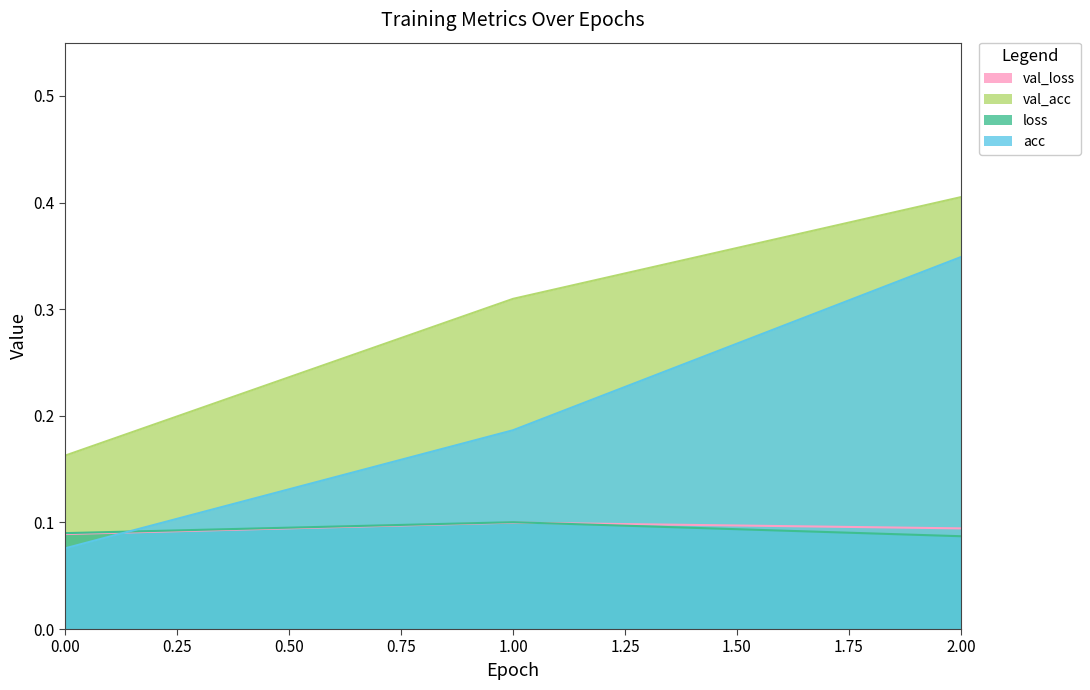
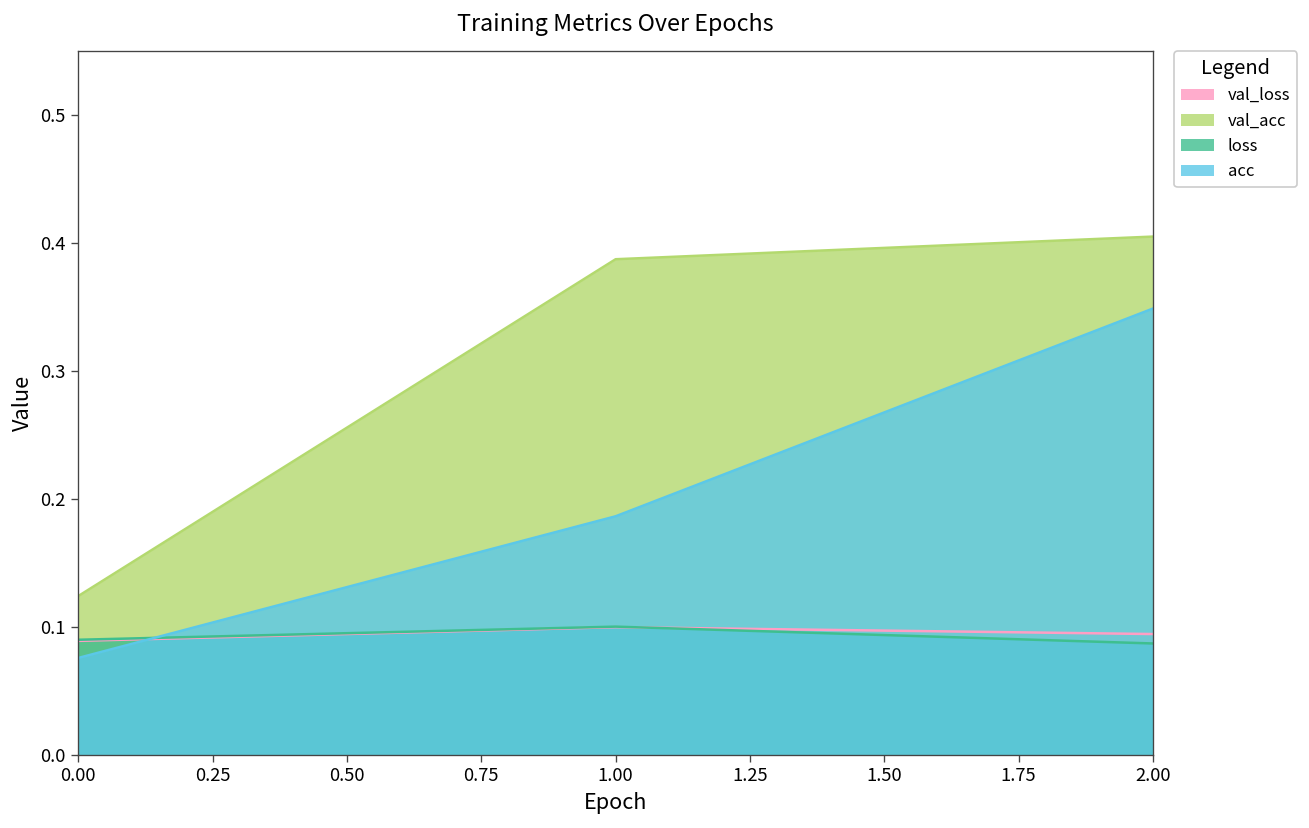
val_acc, 0.00: 0.163 -> 0.124
val_acc, 1.00: 0.310 -> 0.387
